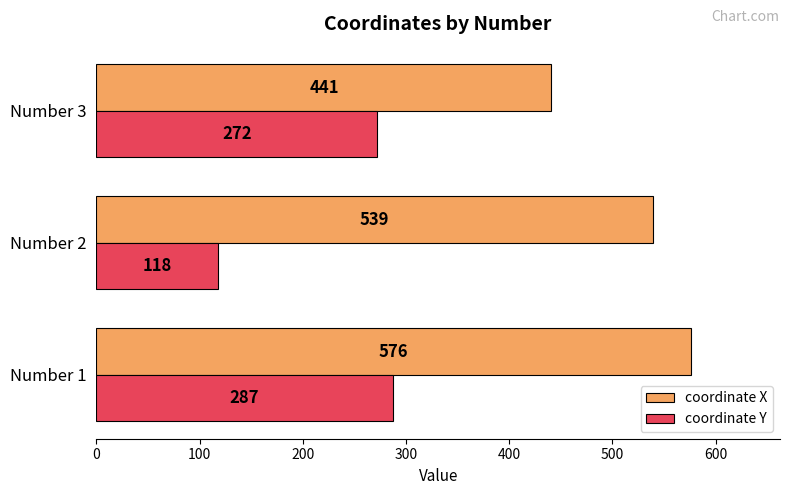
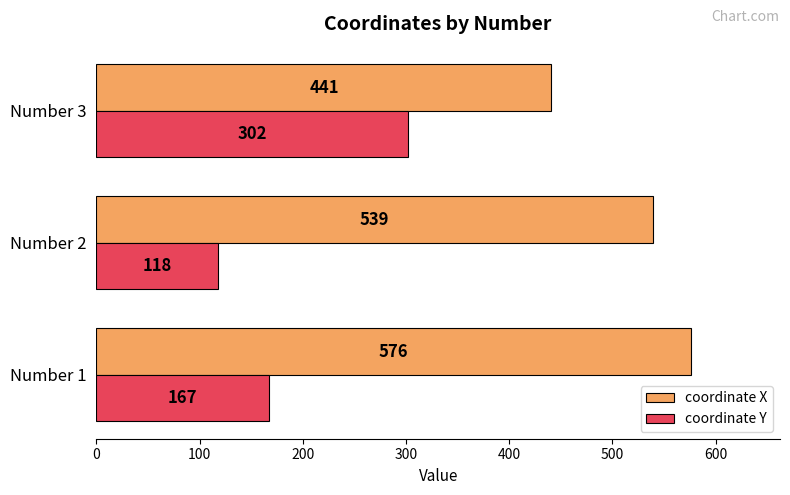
coordinate Y, Number 3: 272 -> 302
coordinate Y, Number 1: 287 -> 167
